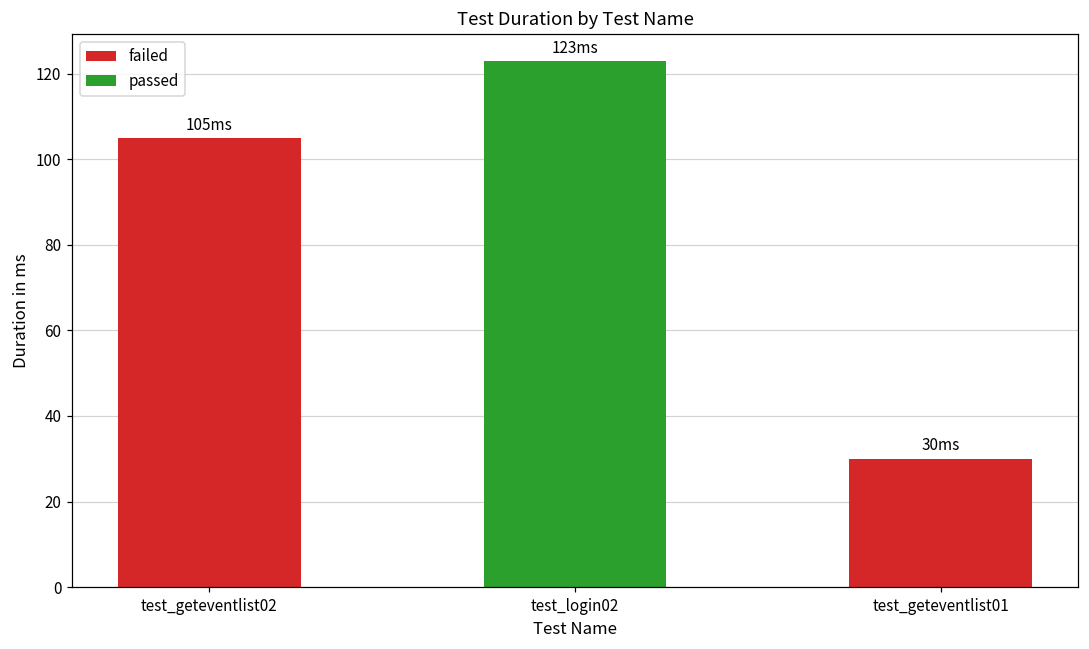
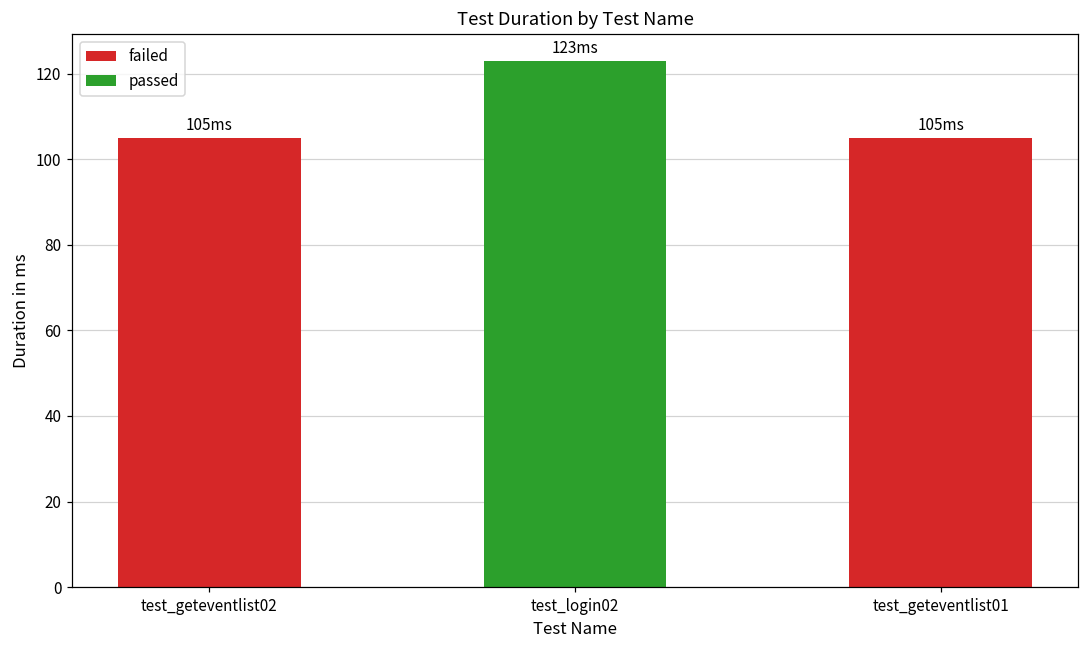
test_geteventlist01: 30 -> 105
